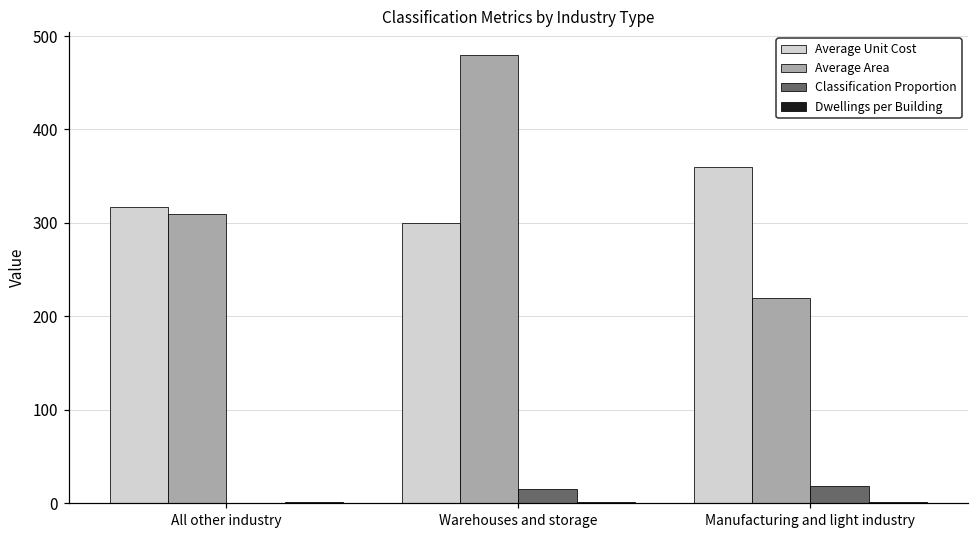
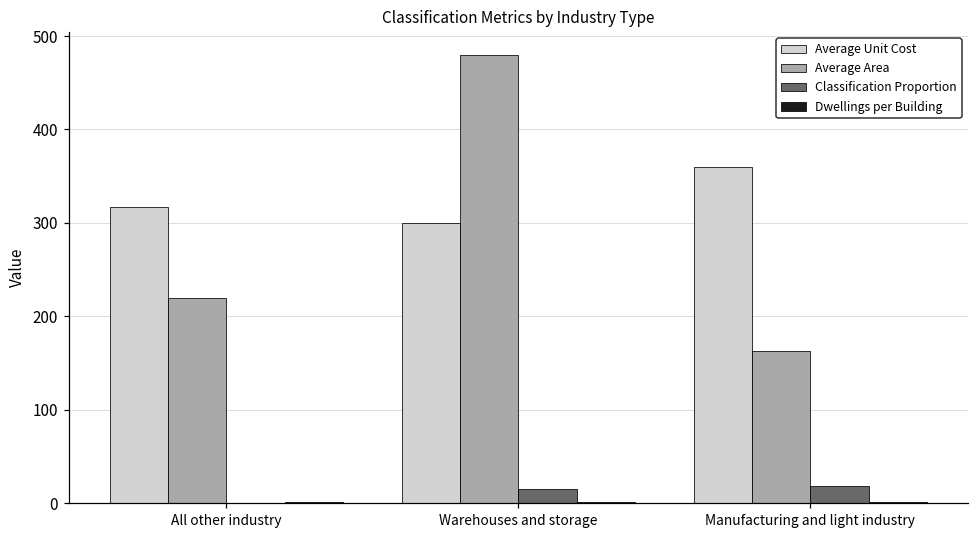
Average Area, All other industry: 310 -> 220
Average Area, Manufacturing and light industry: 220 -> 160
